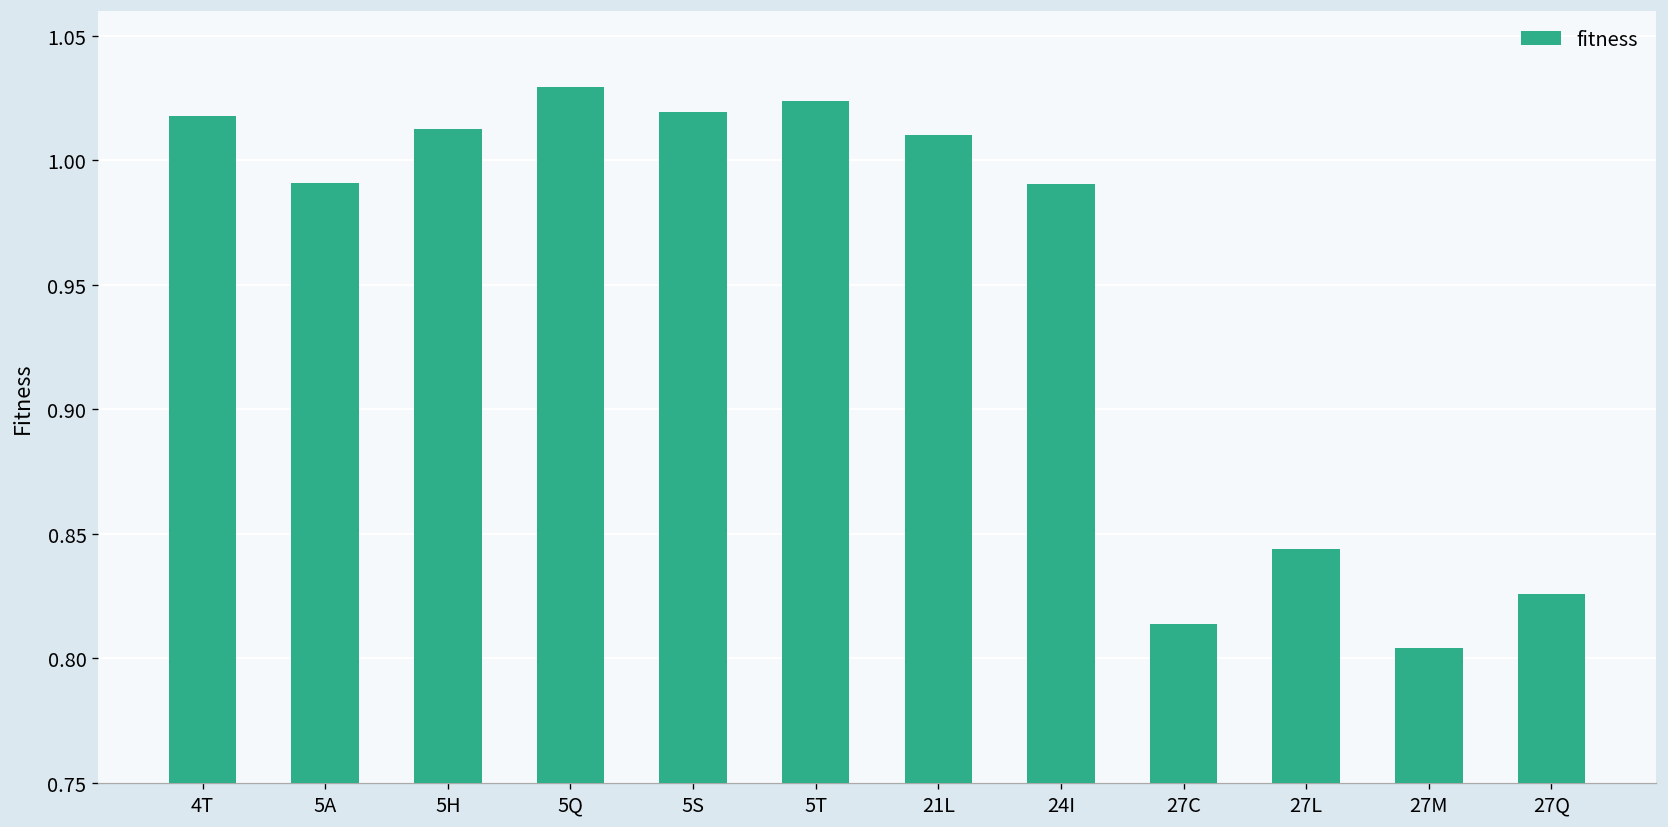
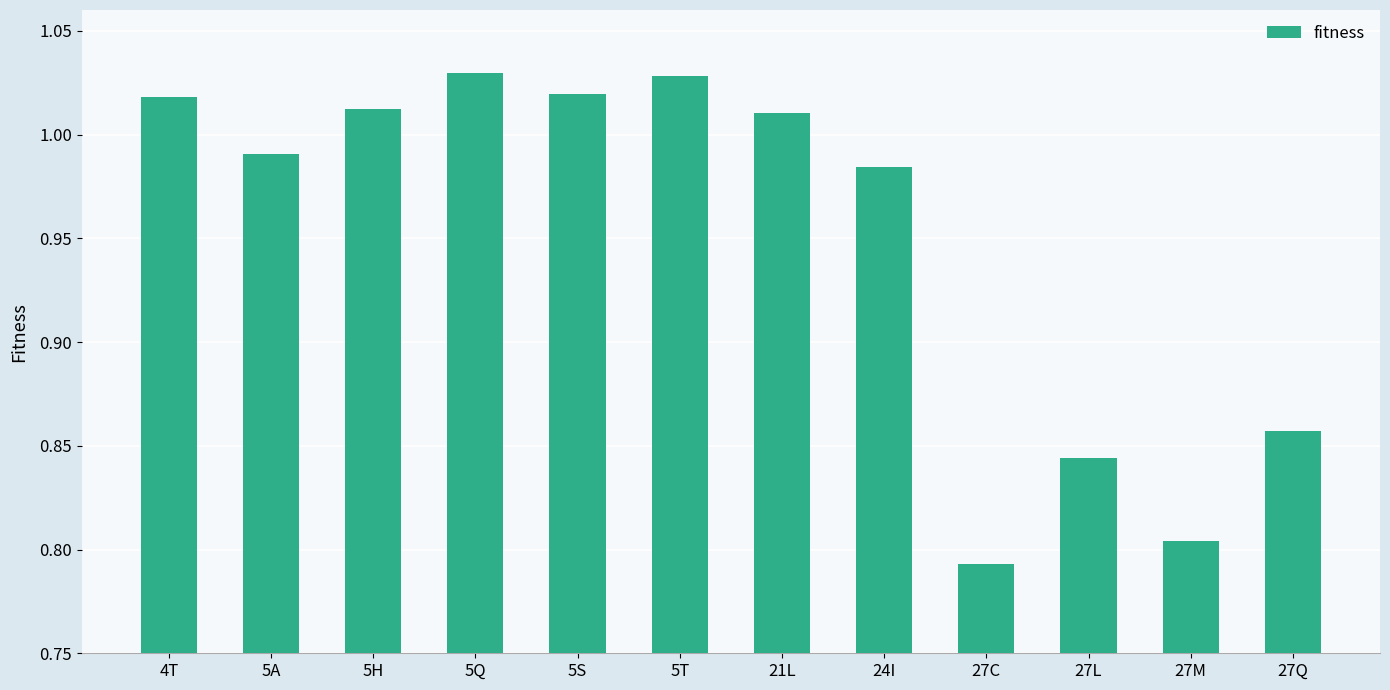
5T: 1.024 -> 1.028
24I: 0.991 -> 0.984
27C: 0.814 -> 0.793
27Q: 0.826 -> 0.857
